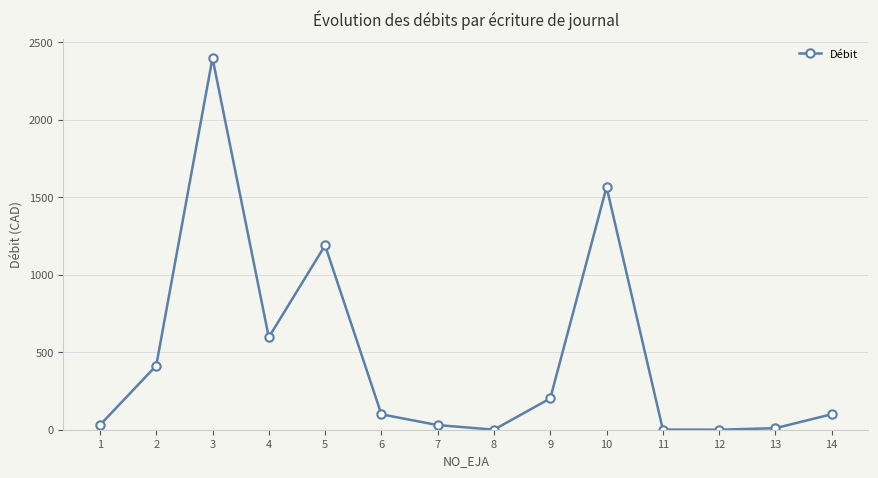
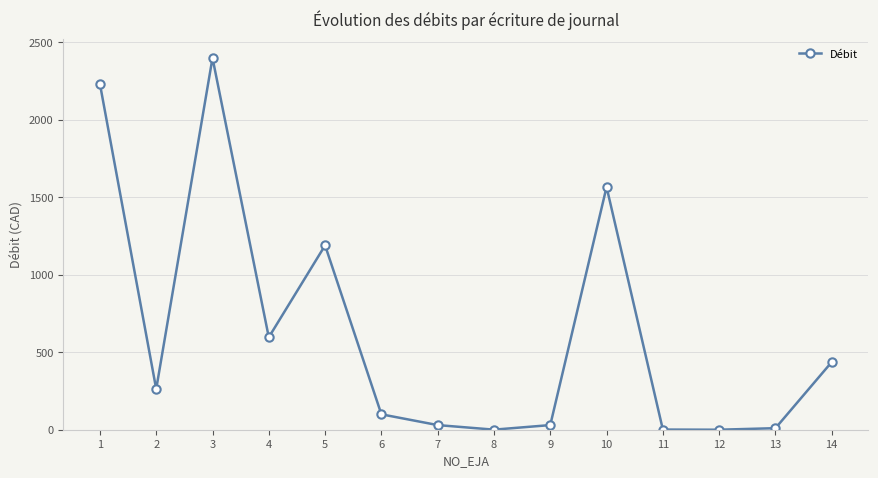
1: 30 -> 2230
2: 410 -> 260
9: 200 -> 30
14: 100 -> 440
